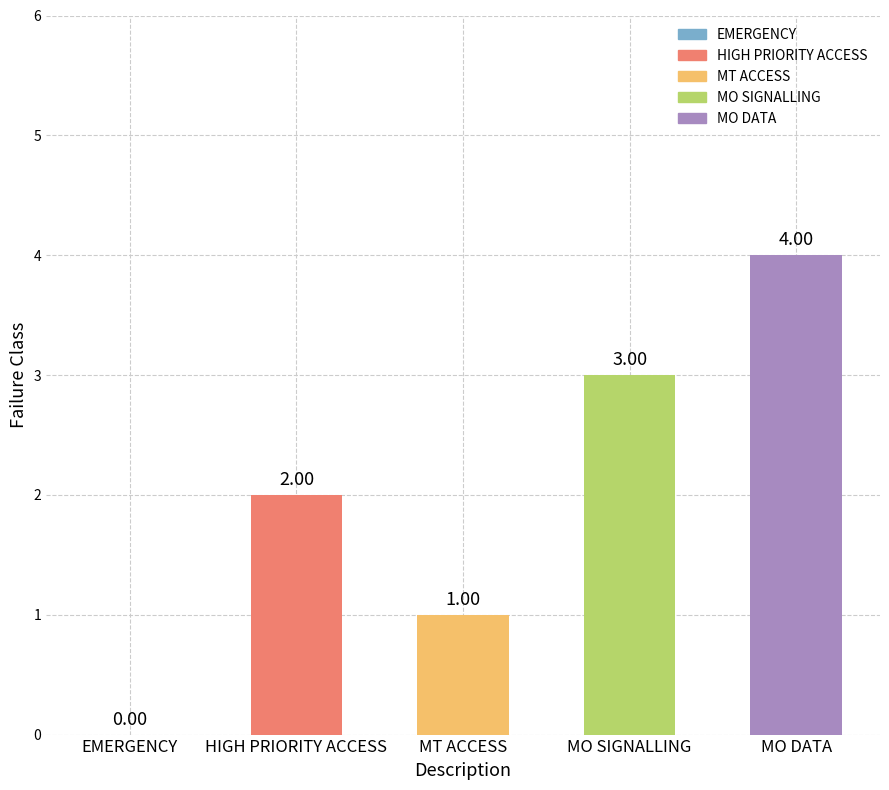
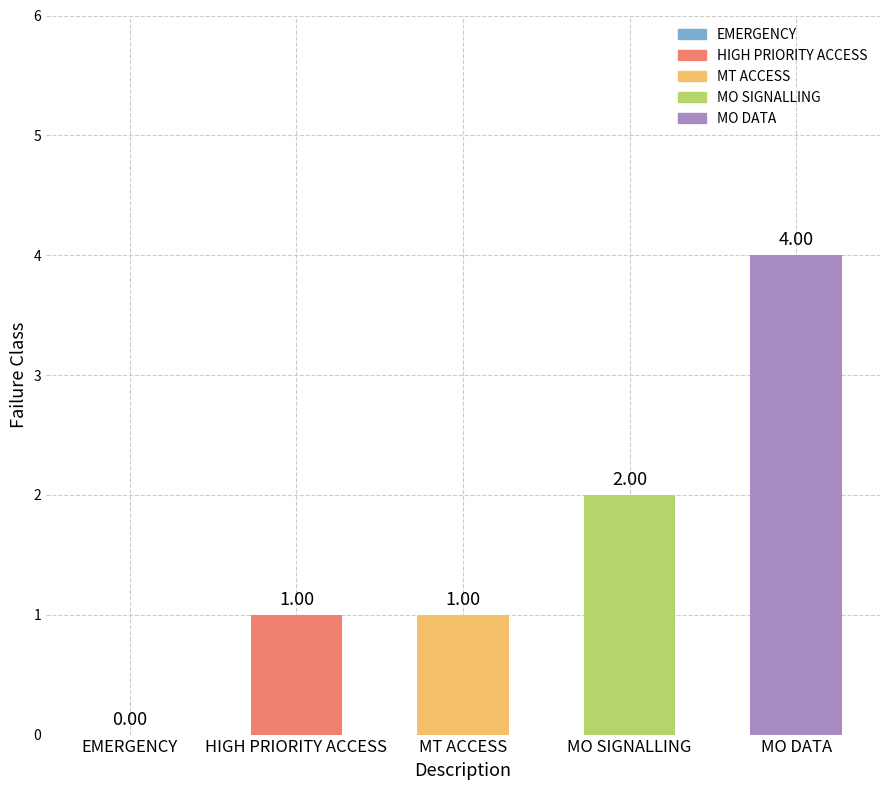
HIGH PRIORITY ACCESS: 2.00 -> 1.00
MO SIGNALLING: 3.00 -> 2.00
